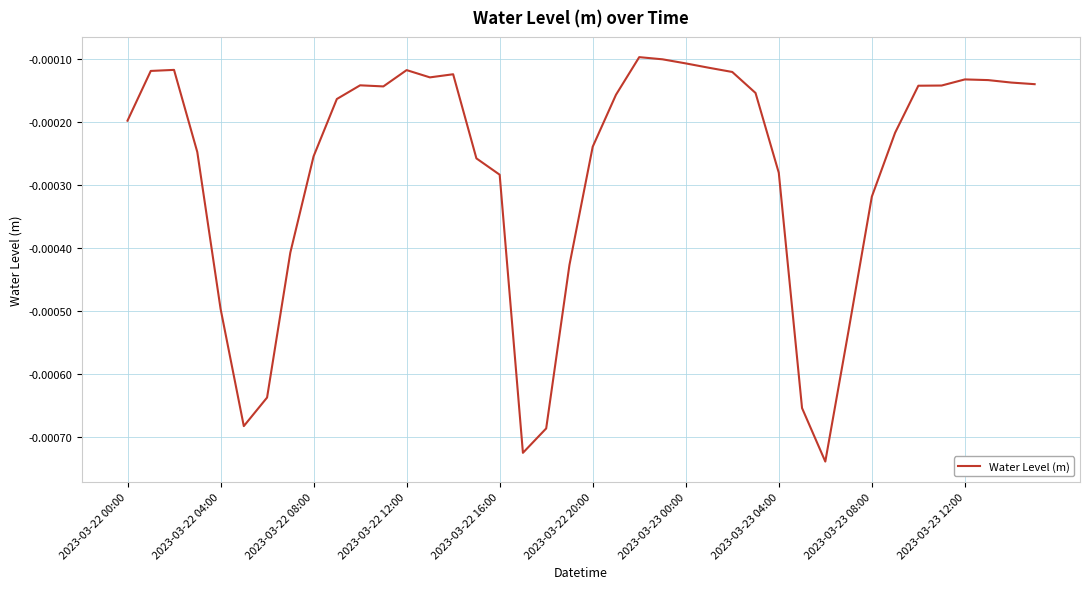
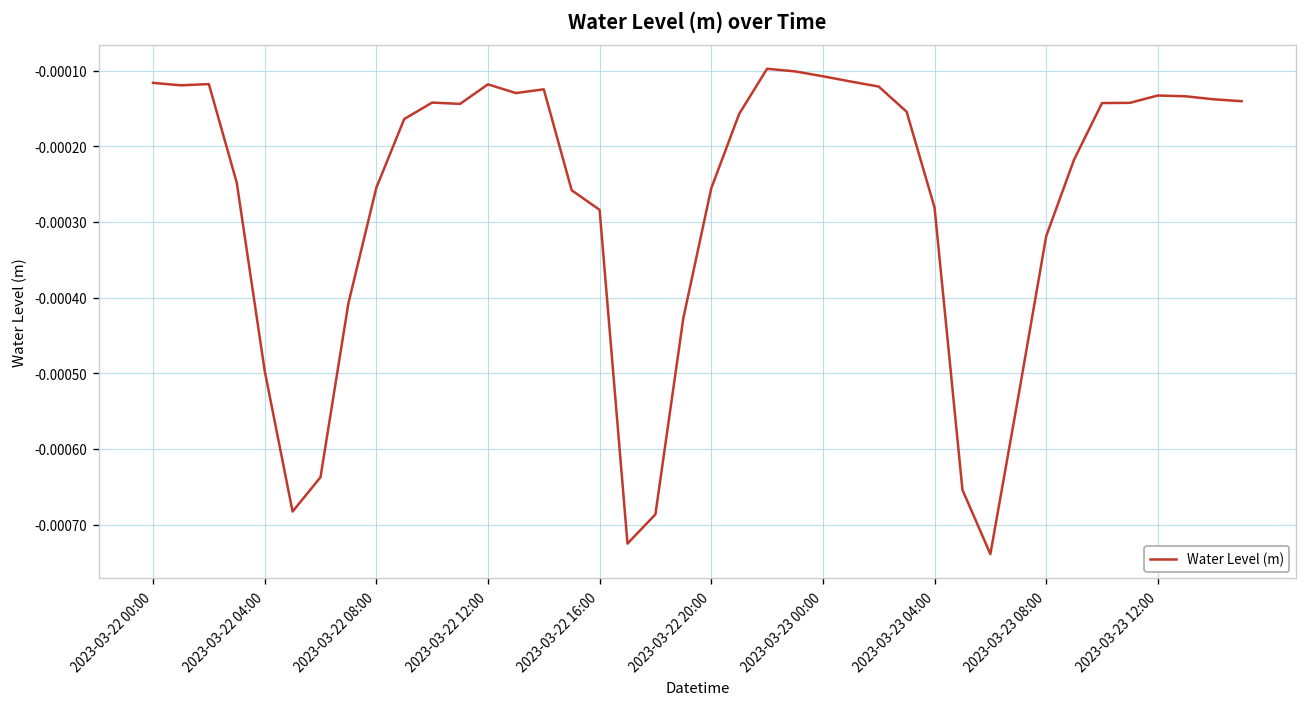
2023-03-22 00:00: -0.00020 -> -0.00012
2023-03-22 20:00: -0.00024 -> -0.00026
